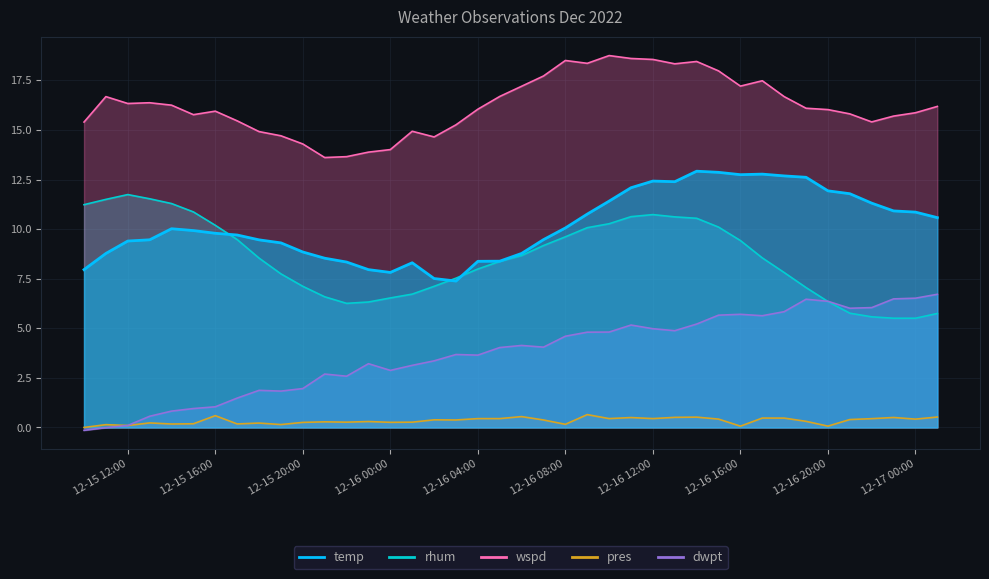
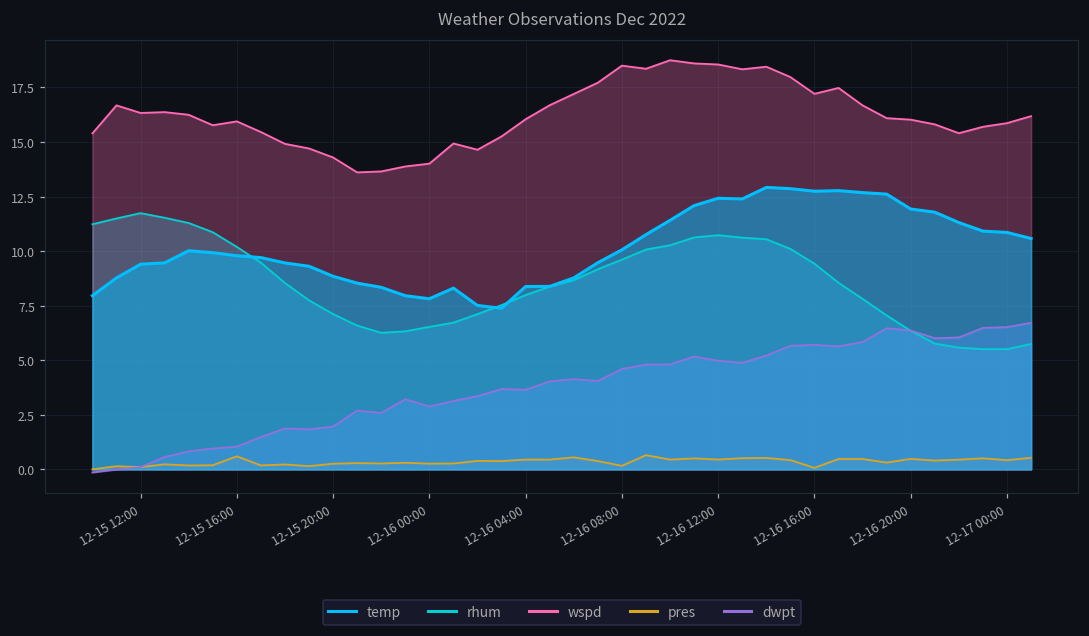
pres, 12-16 20:00: 0.1 -> 0.5
